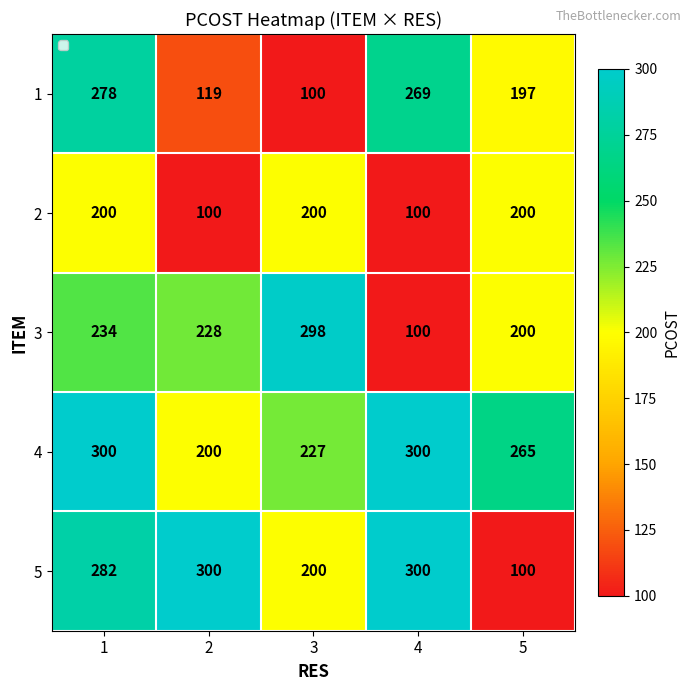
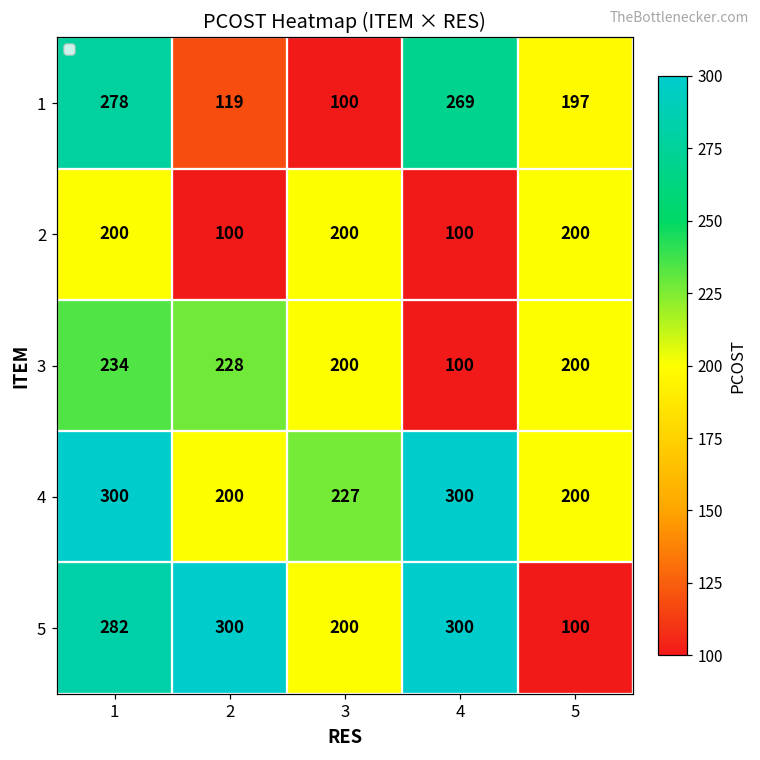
3, 3: 298 -> 200
4, 5: 265 -> 200
